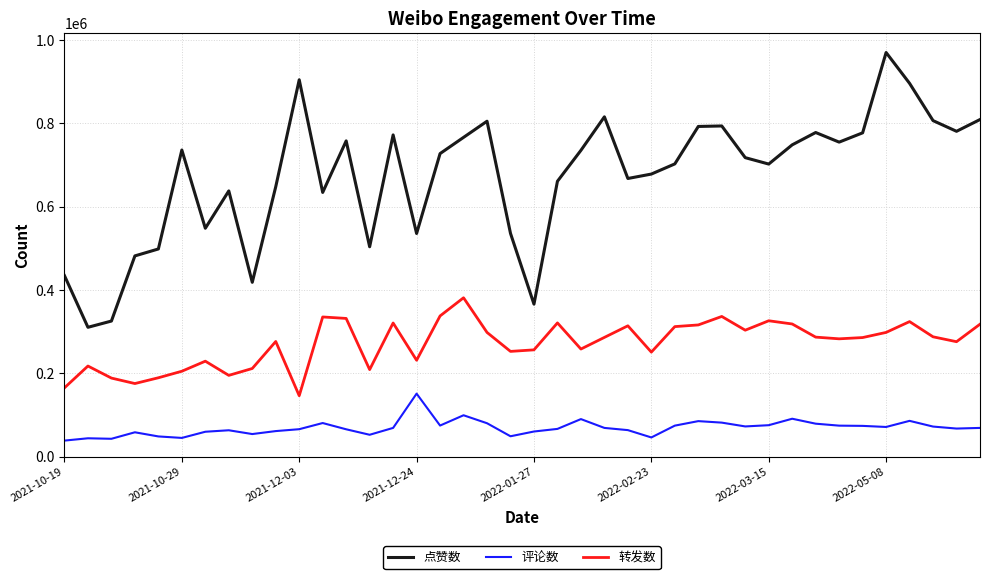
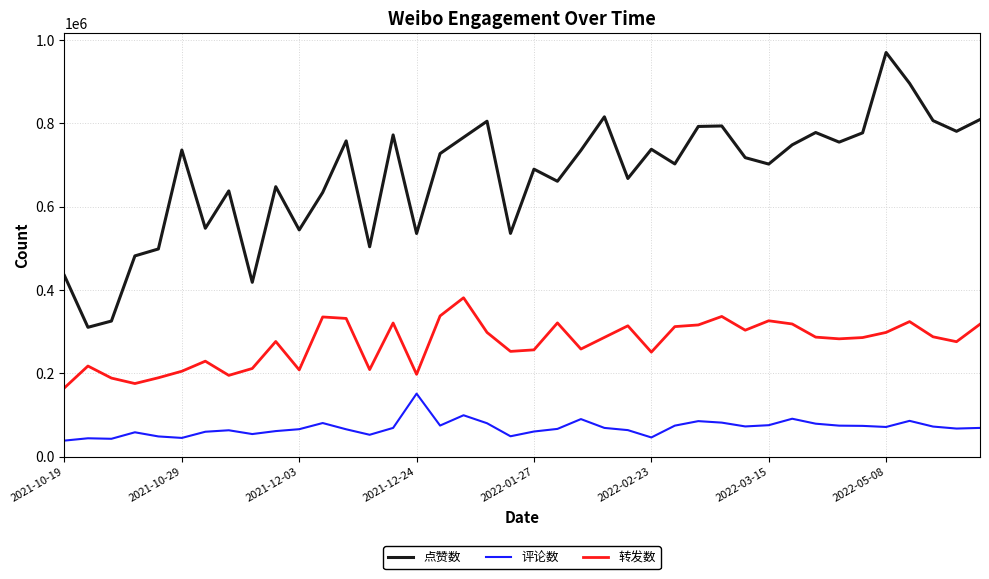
点赞数, 2021-12-03: 900000 -> 540000
转发数, 2021-12-03: 150000 -> 210000
转发数, 2021-12-24: 230000 -> 200000
点赞数, 2022-01-27: 370000 -> 690000
点赞数, 2022-02-23: 680000 -> 740000
